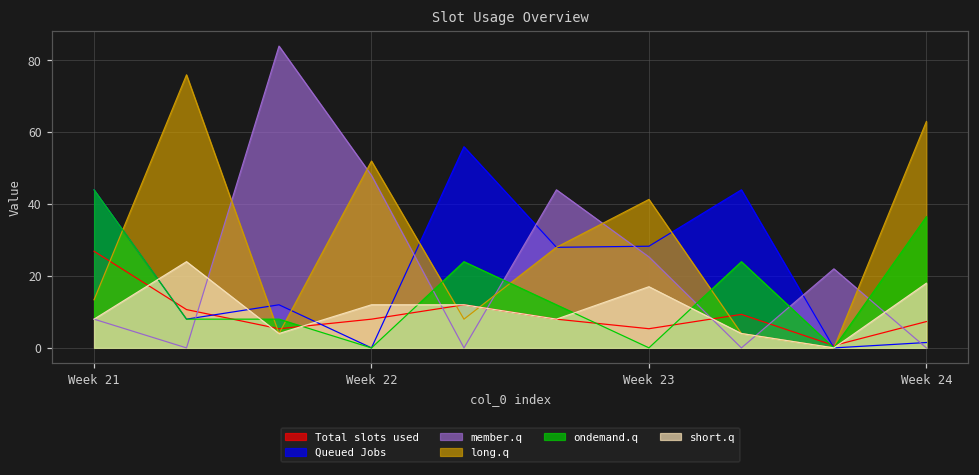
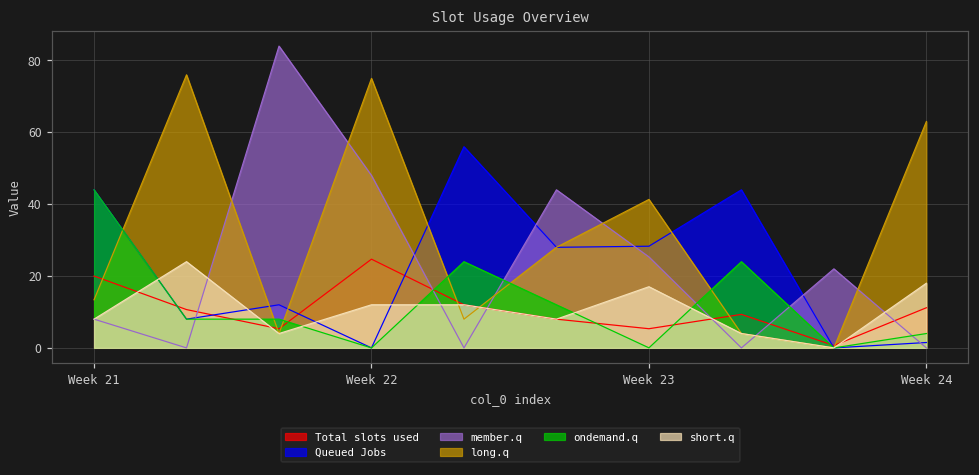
Total slots used, Week 21: 27 -> 20
Total slots used, Week 22: 8 -> 25
long.q, Week 22: 52 -> 75
Total slots used, Week 24: 7 -> 11
ondemand.q, Week 24: 37 -> 4
